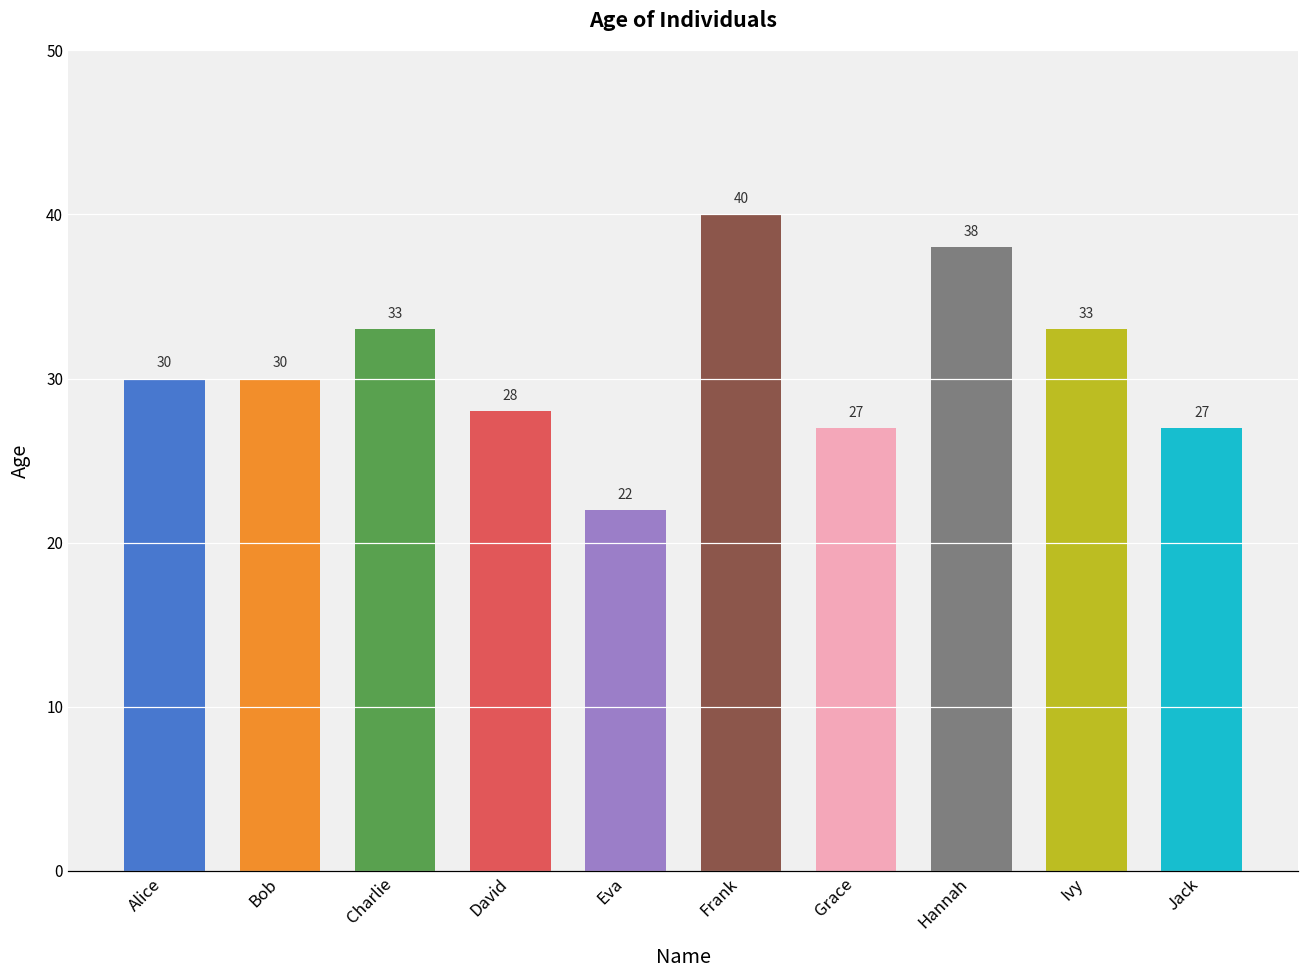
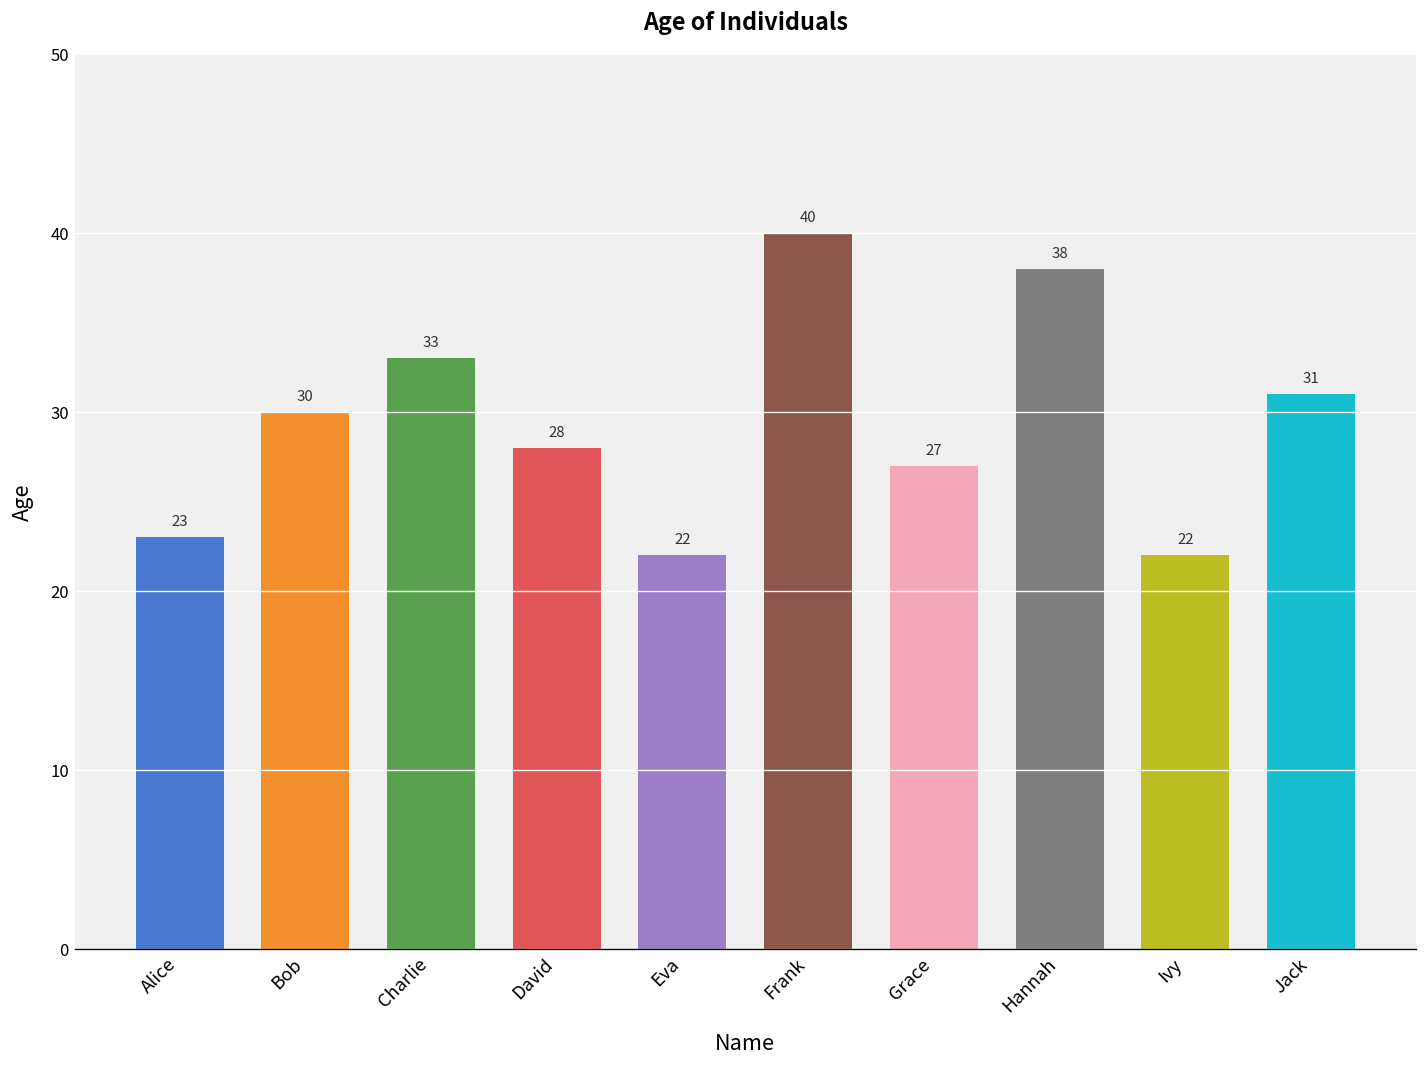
Alice: 30 -> 23
Ivy: 33 -> 22
Jack: 27 -> 31
